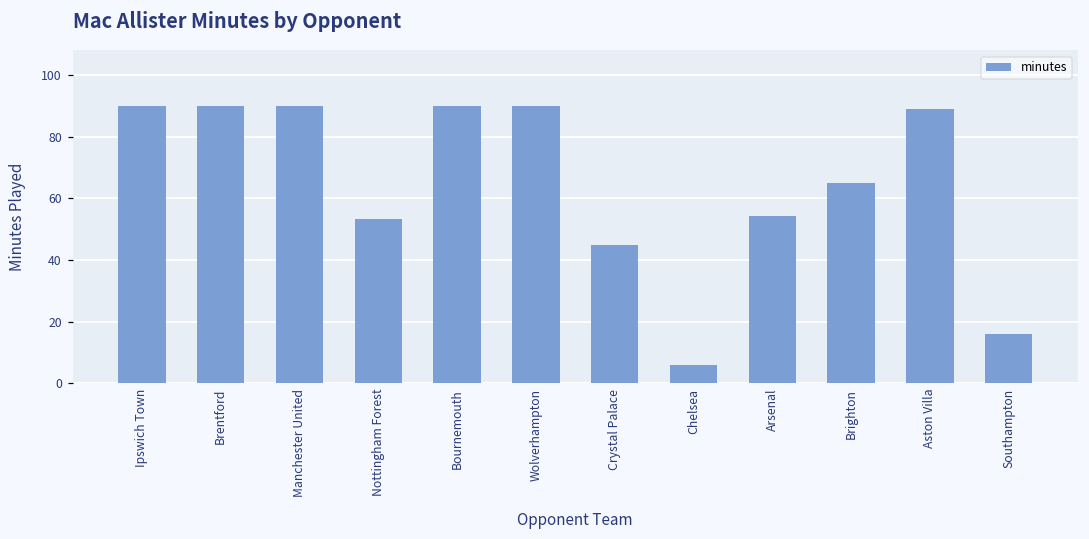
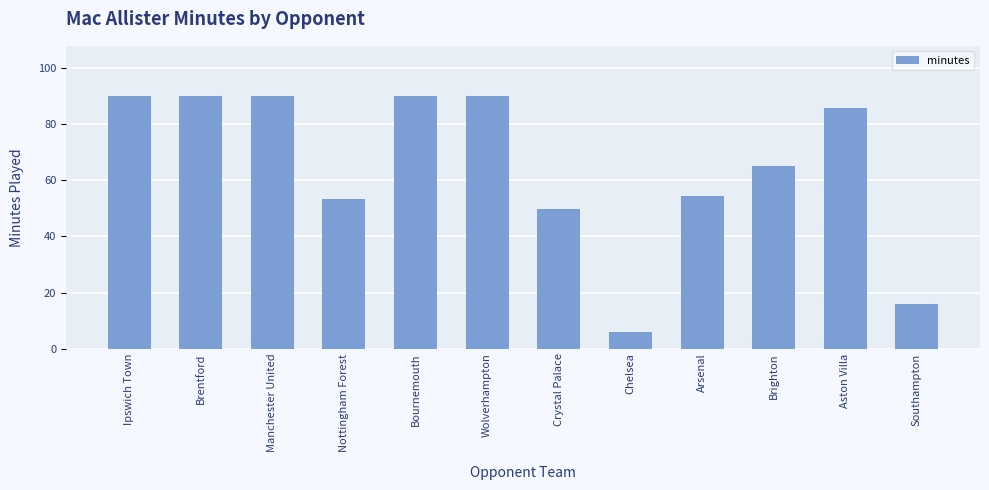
Crystal Palace: 45 -> 50
Aston Villa: 89 -> 86
